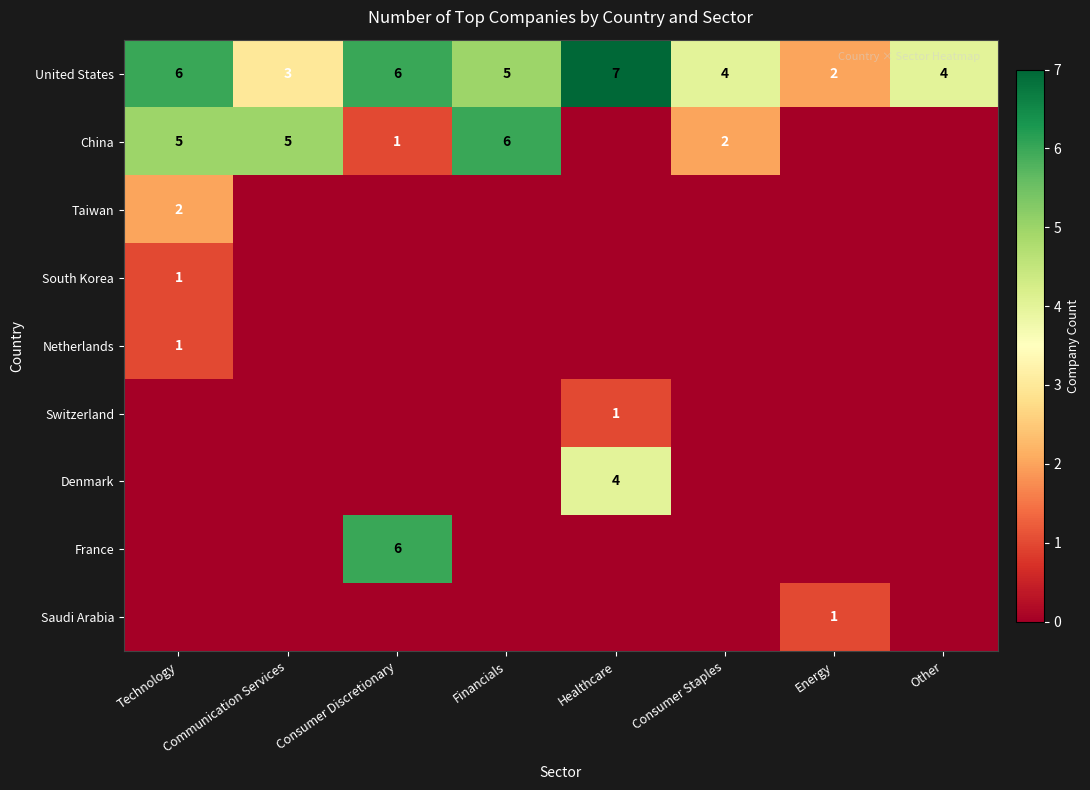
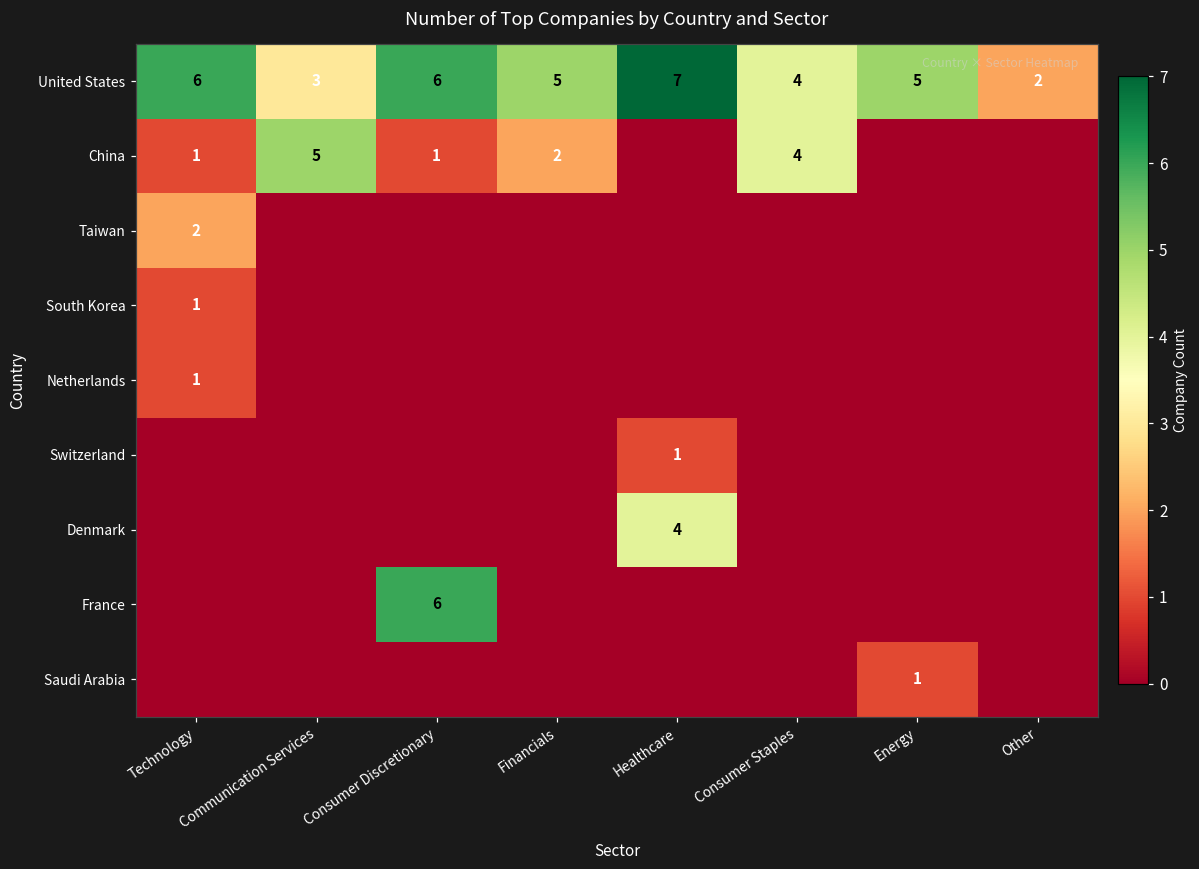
United States, Energy: 2 -> 5
United States, Other: 4 -> 2
China, Technology: 5 -> 1
China, Financials: 6 -> 2
China, Consumer Staples: 2 -> 4
